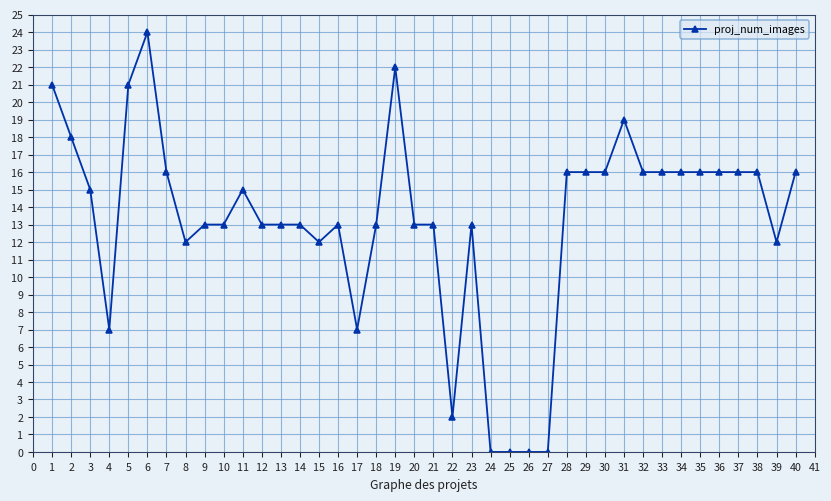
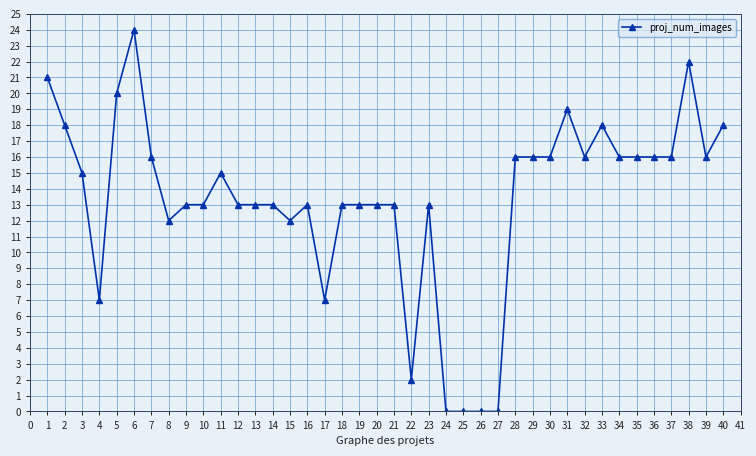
5: 21 -> 20
19: 22 -> 13
33: 16 -> 18
38: 16 -> 22
39: 12 -> 16
40: 16 -> 18
